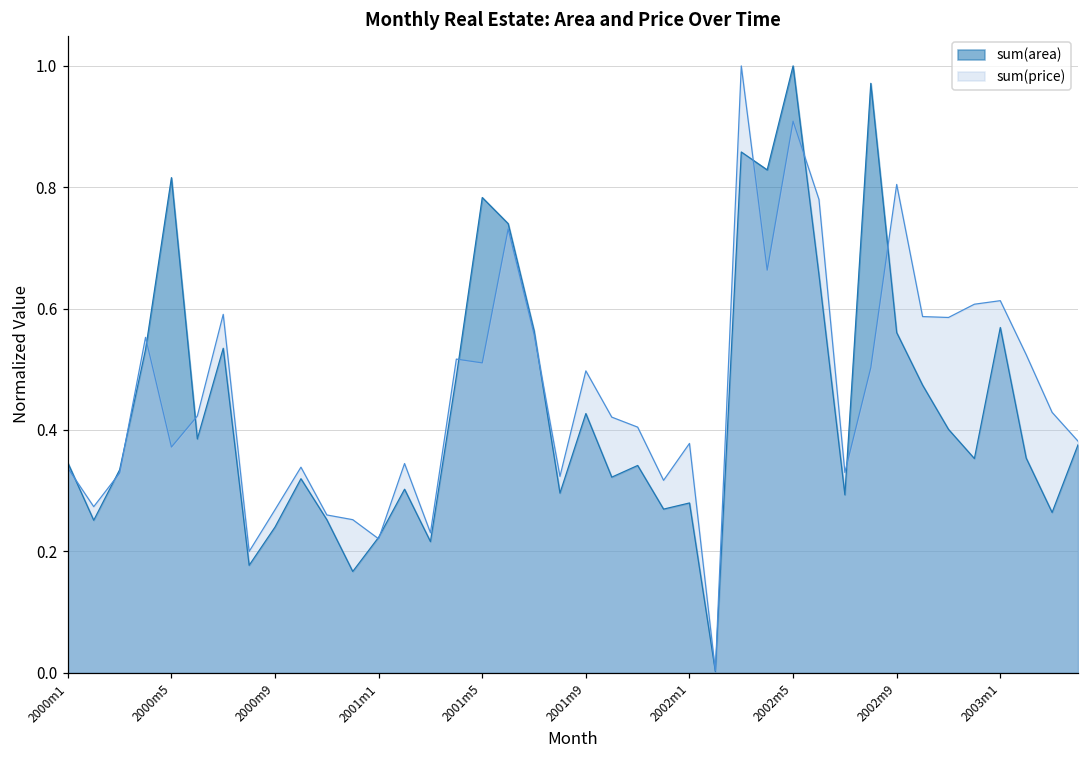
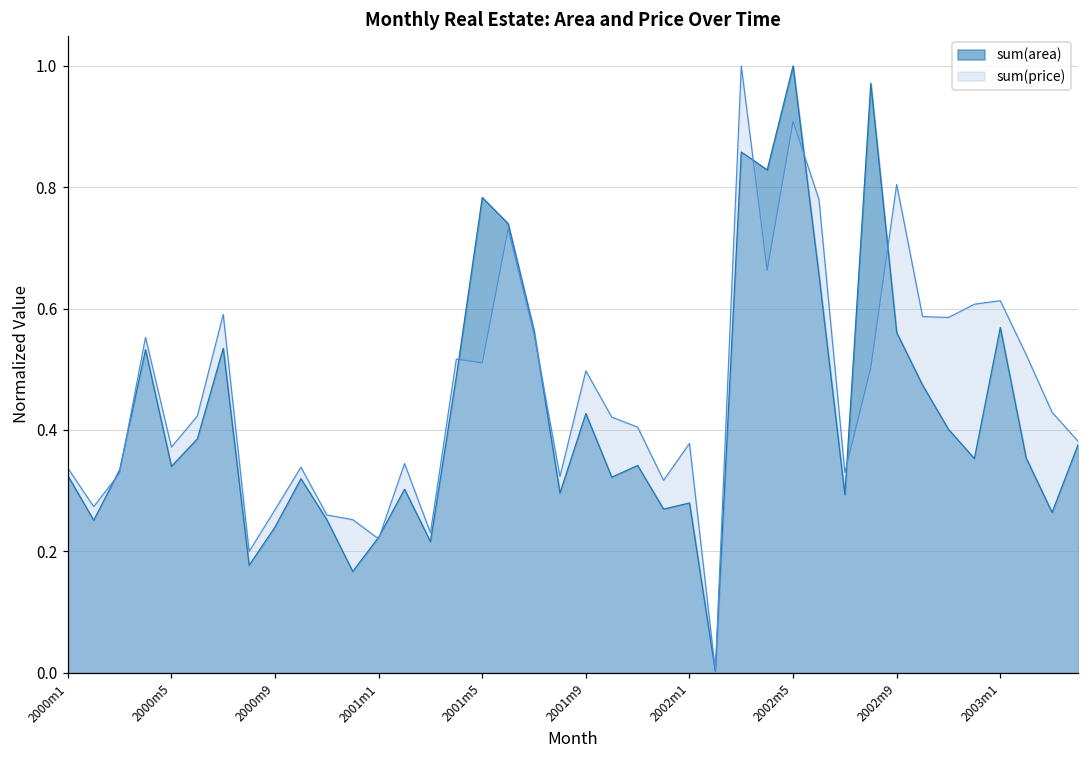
sum(area), 2000m1: 0.35 -> 0.32
sum(area), 2000m5: 0.82 -> 0.34
